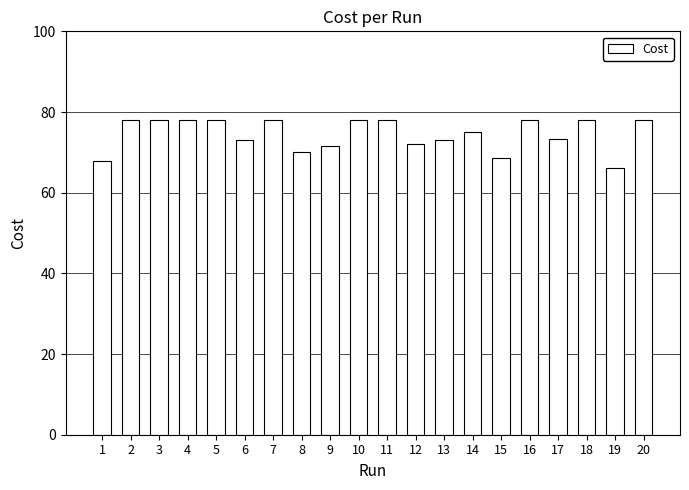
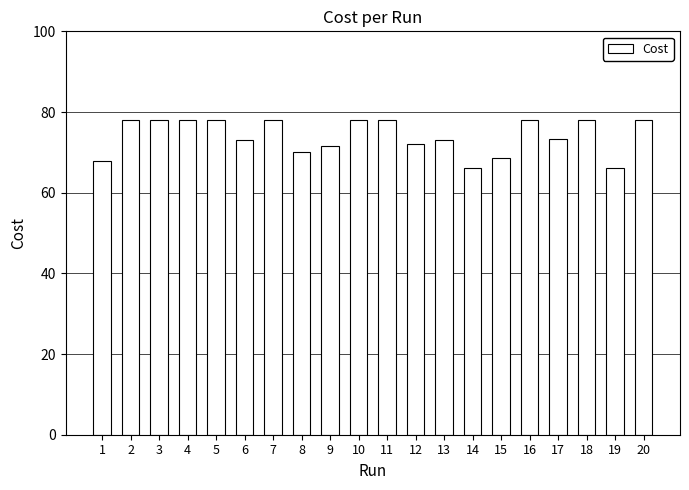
14: 75 -> 66
